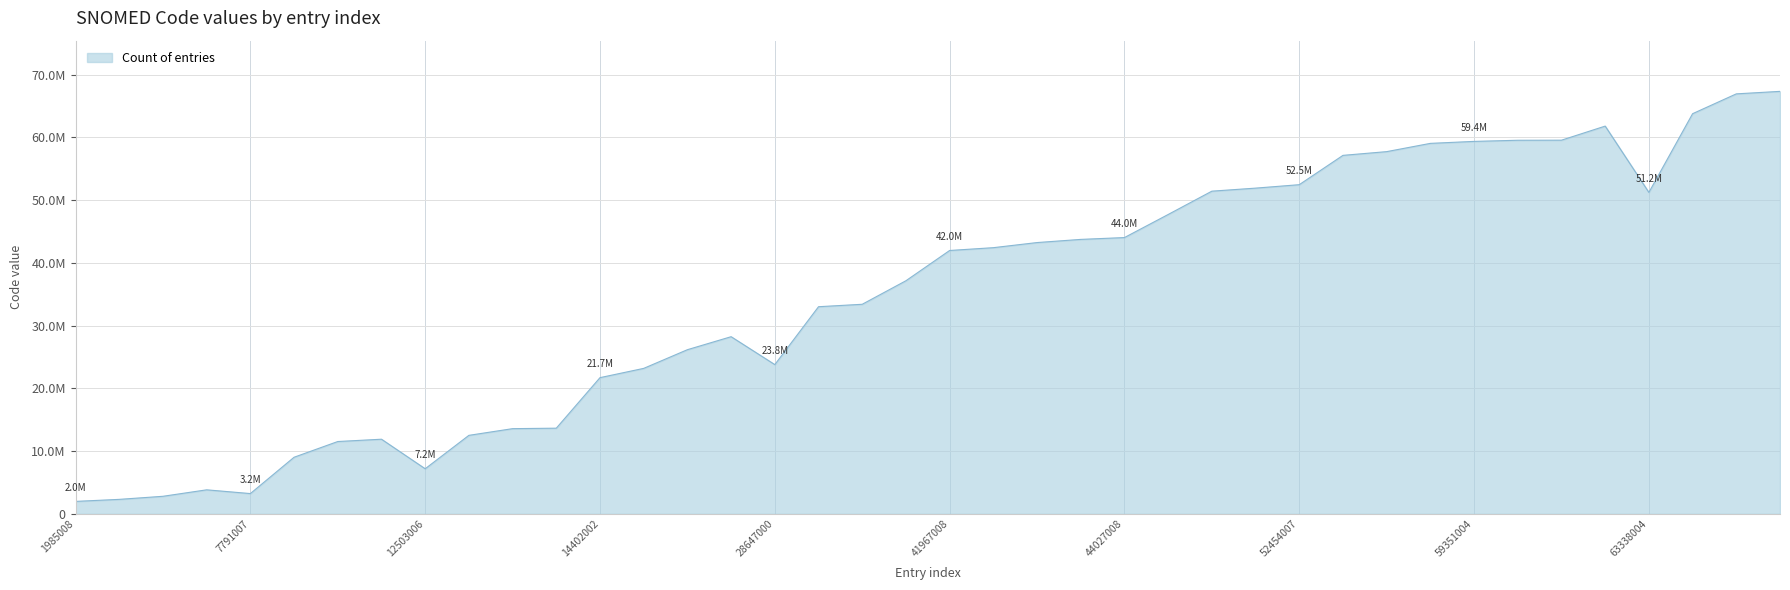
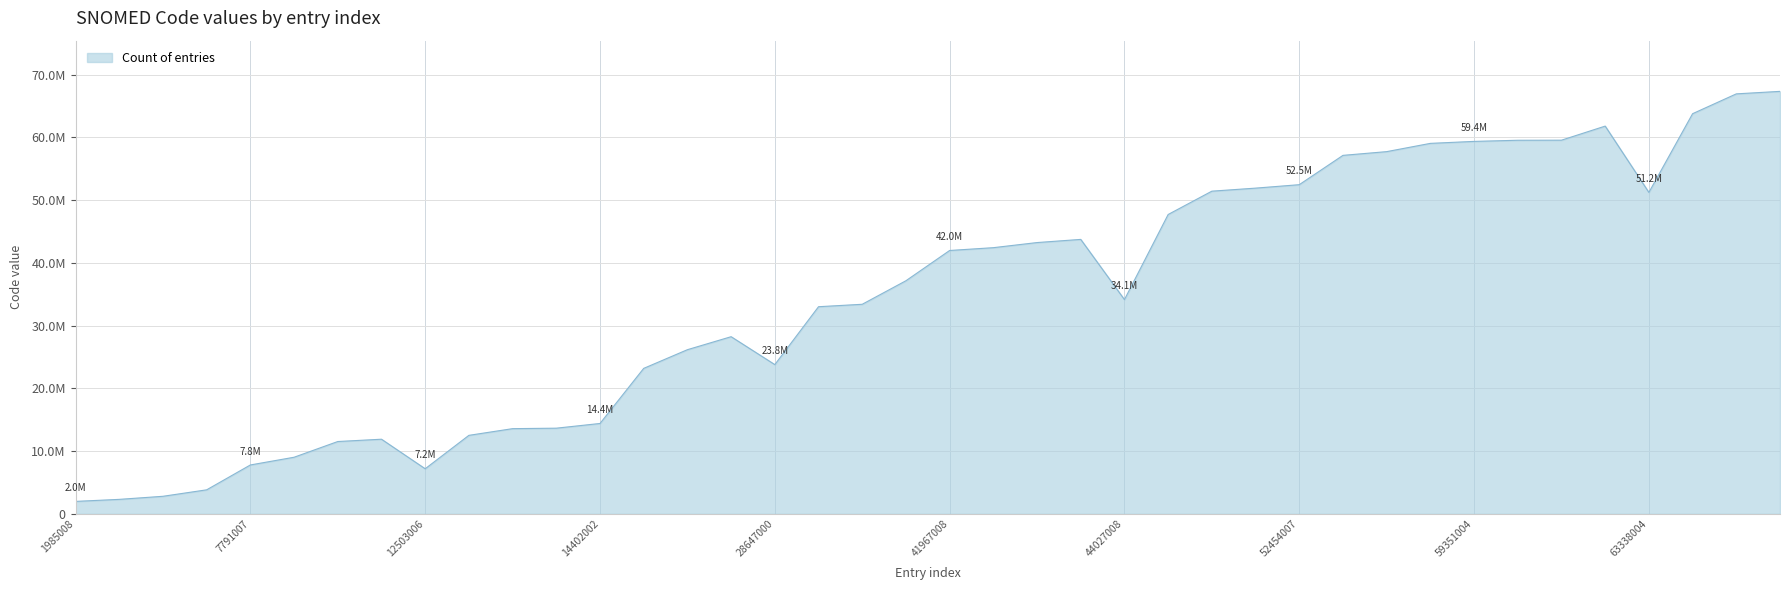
7791007: 3.2M -> 7.8M
14402002: 21.7M -> 14.4M
44027008: 44.0M -> 34.1M
